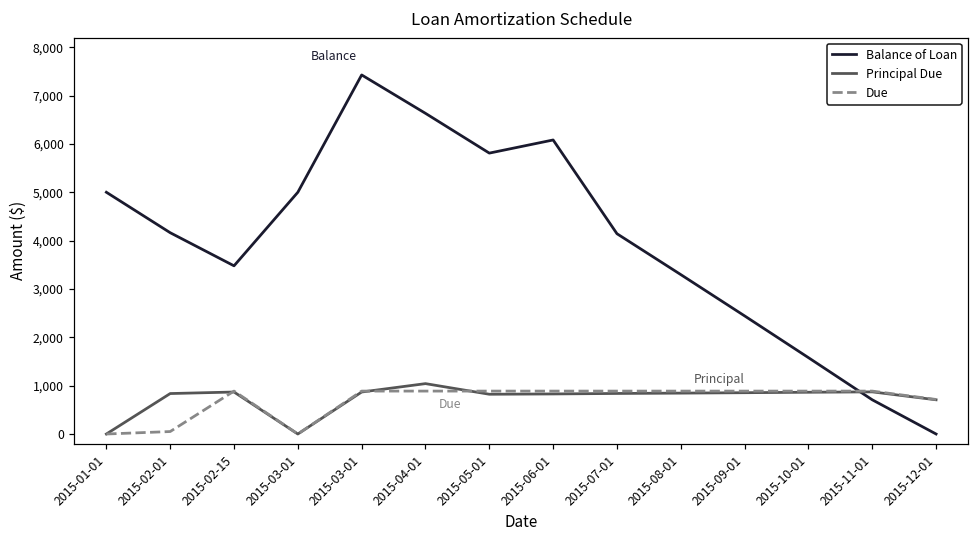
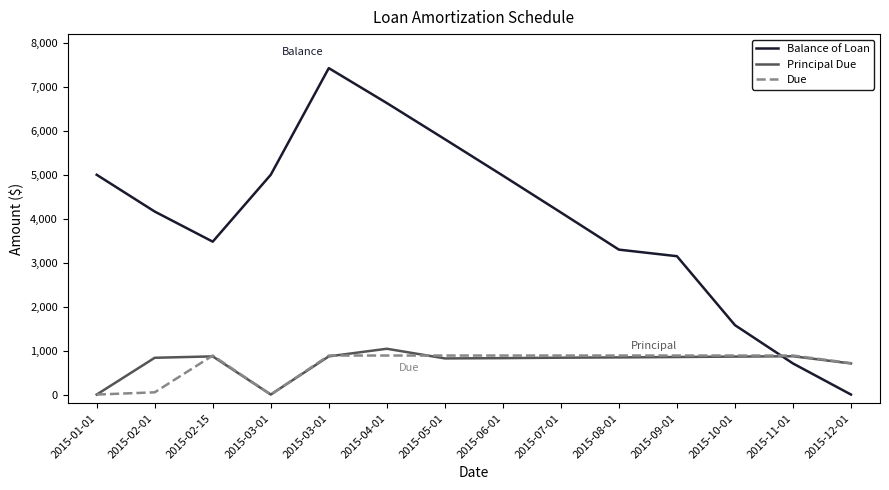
Balance of Loan, 2015-06-01: 6,100 -> 5,000
Balance of Loan, 2015-09-01: 2,400 -> 3,100
